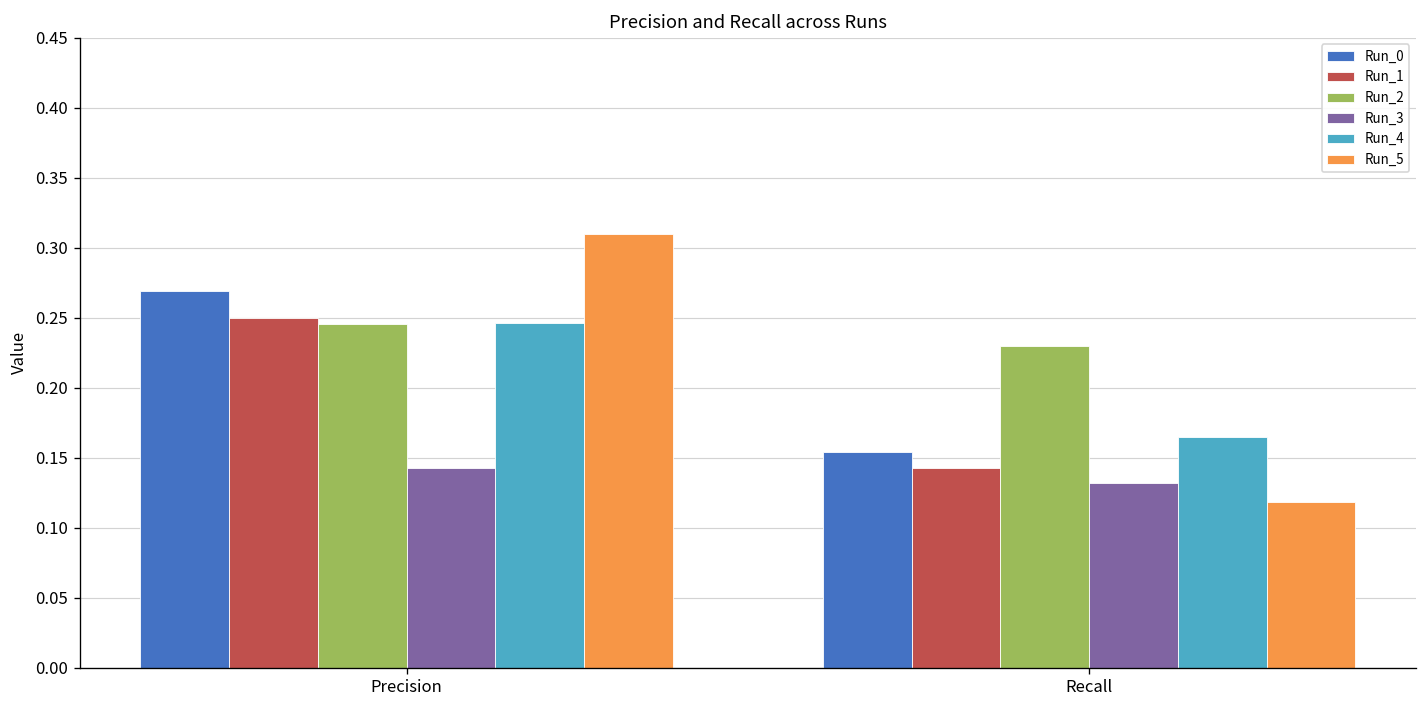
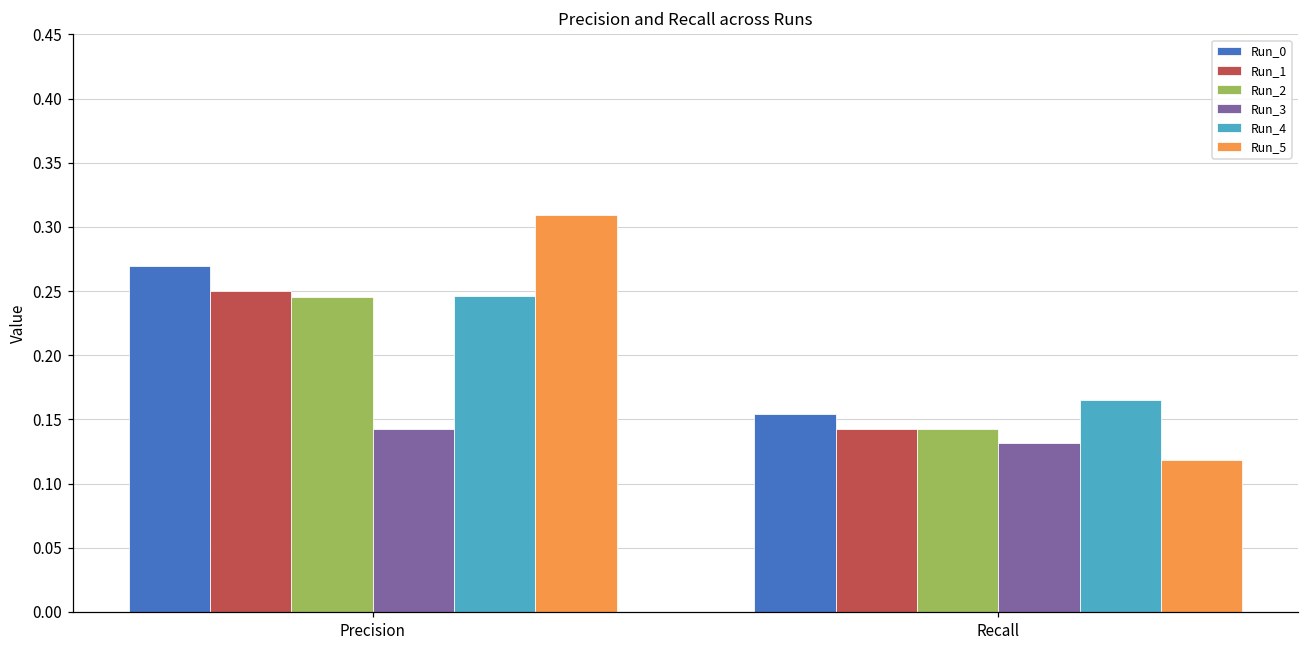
Run_2, Recall: 0.230 -> 0.143
